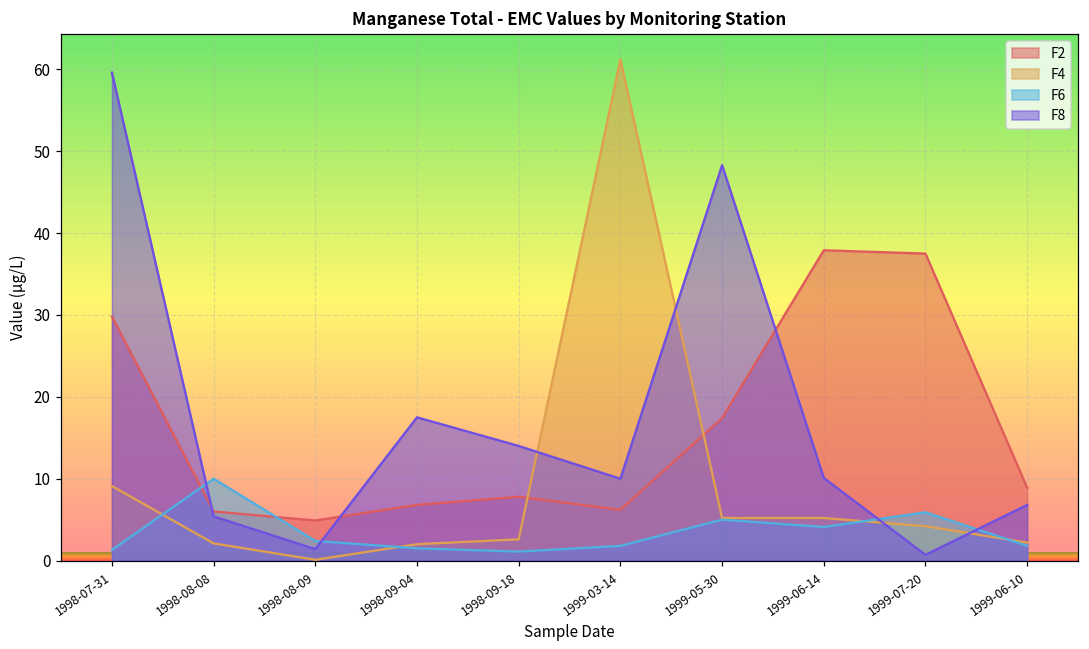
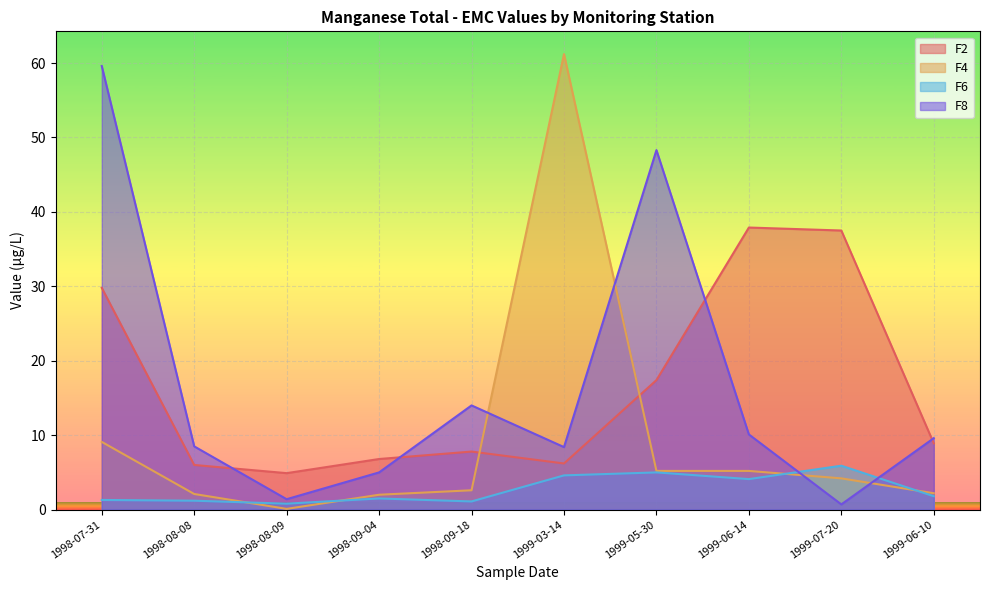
F6, 1998-08-08: 10 -> 1
F8, 1998-08-08: 5 -> 9
F6, 1998-08-09: 2 -> 1
F8, 1998-09-04: 18 -> 5
F6, 1999-03-14: 2 -> 5
F8, 1999-03-14: 10 -> 8
F8, 1999-06-10: 7 -> 10
